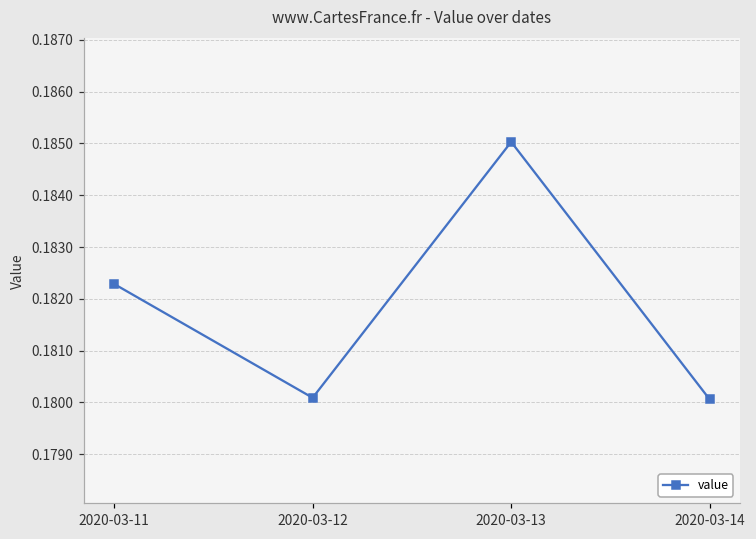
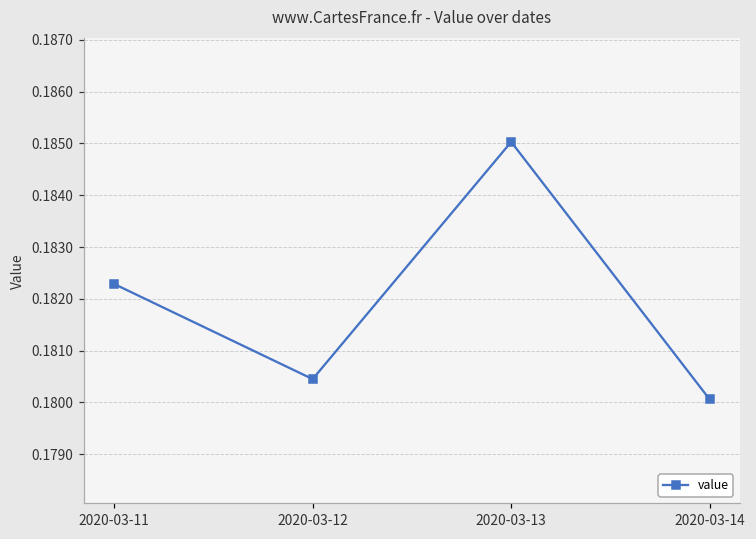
2020-03-12: 0.1801 -> 0.1804
